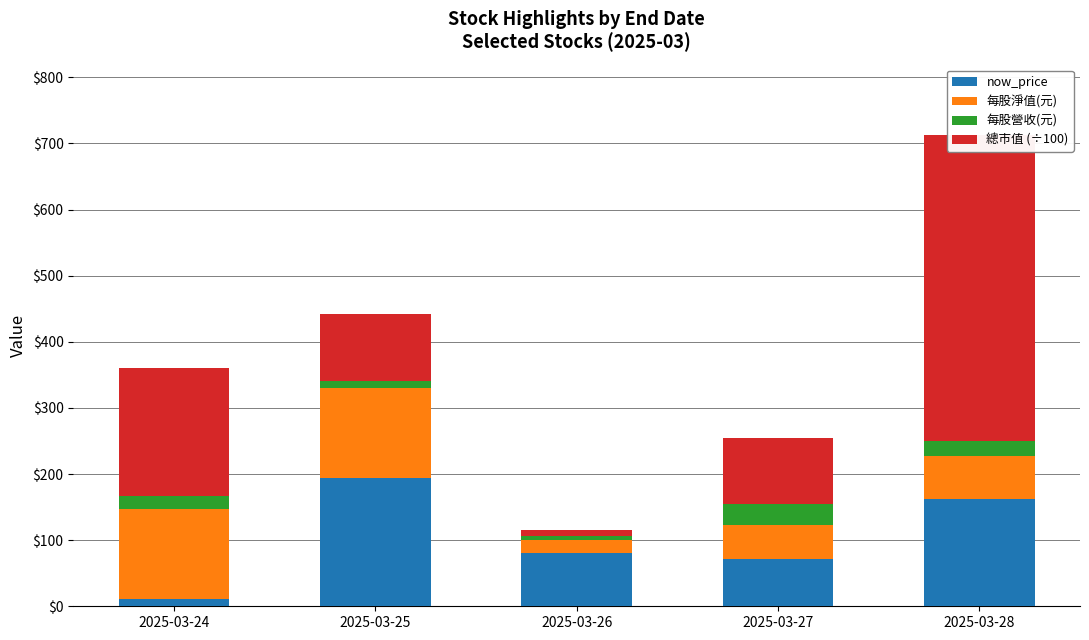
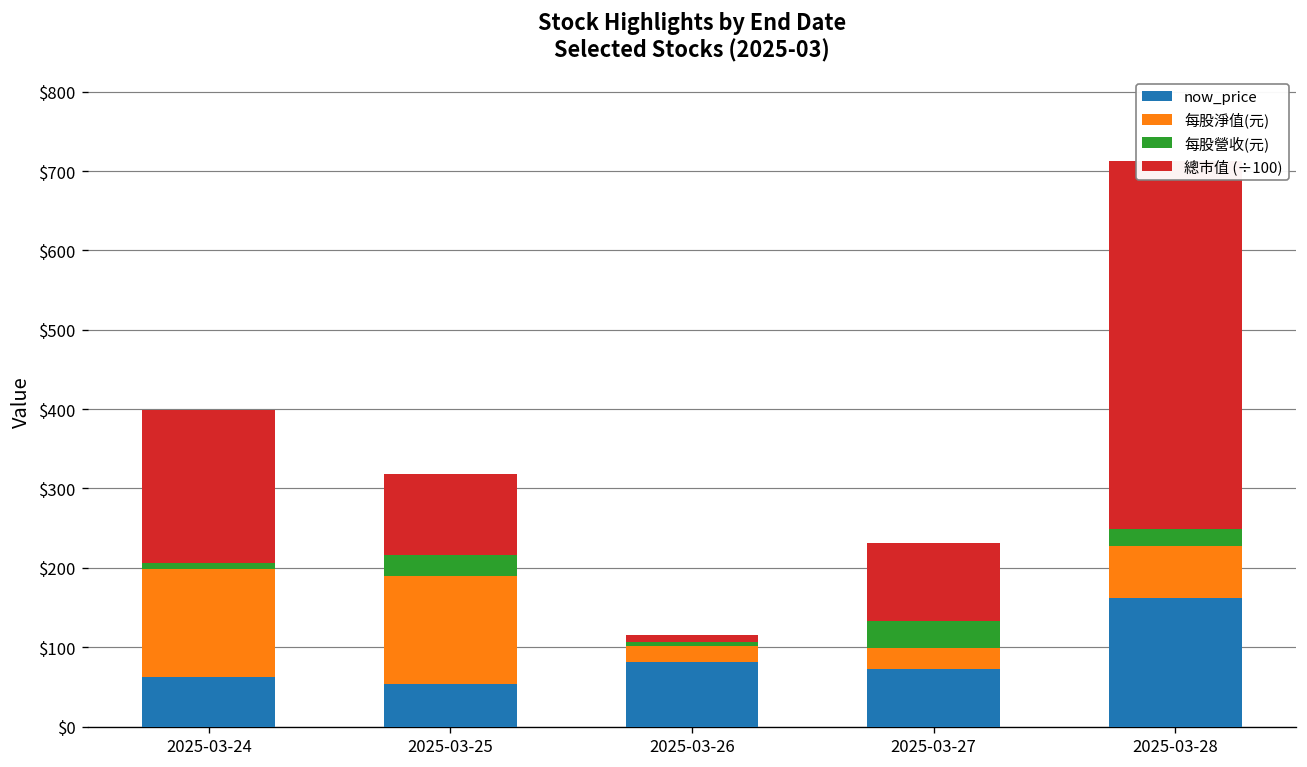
now_price, 2025-03-24: $10 -> $60
每股營收(元), 2025-03-24: $20 -> $10
now_price, 2025-03-25: $190 -> $50
每股營收(元), 2025-03-25: $10 -> $30
每股淨值(元), 2025-03-27: $50 -> $30
